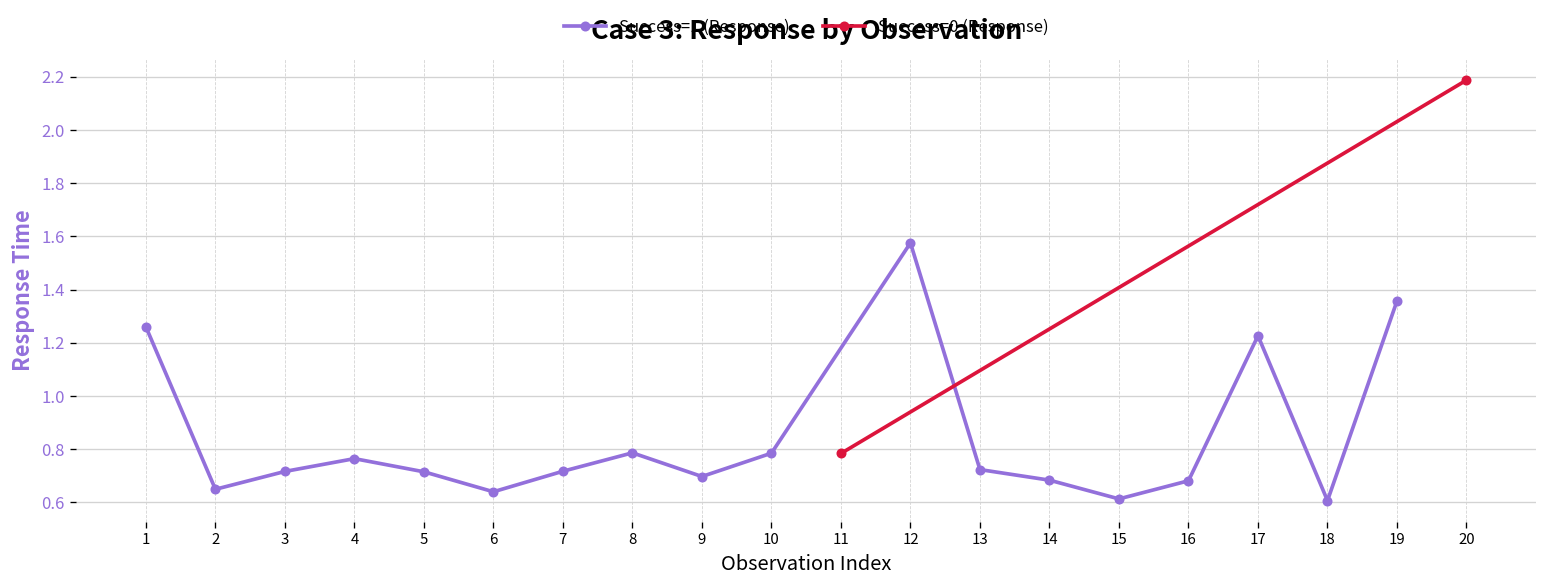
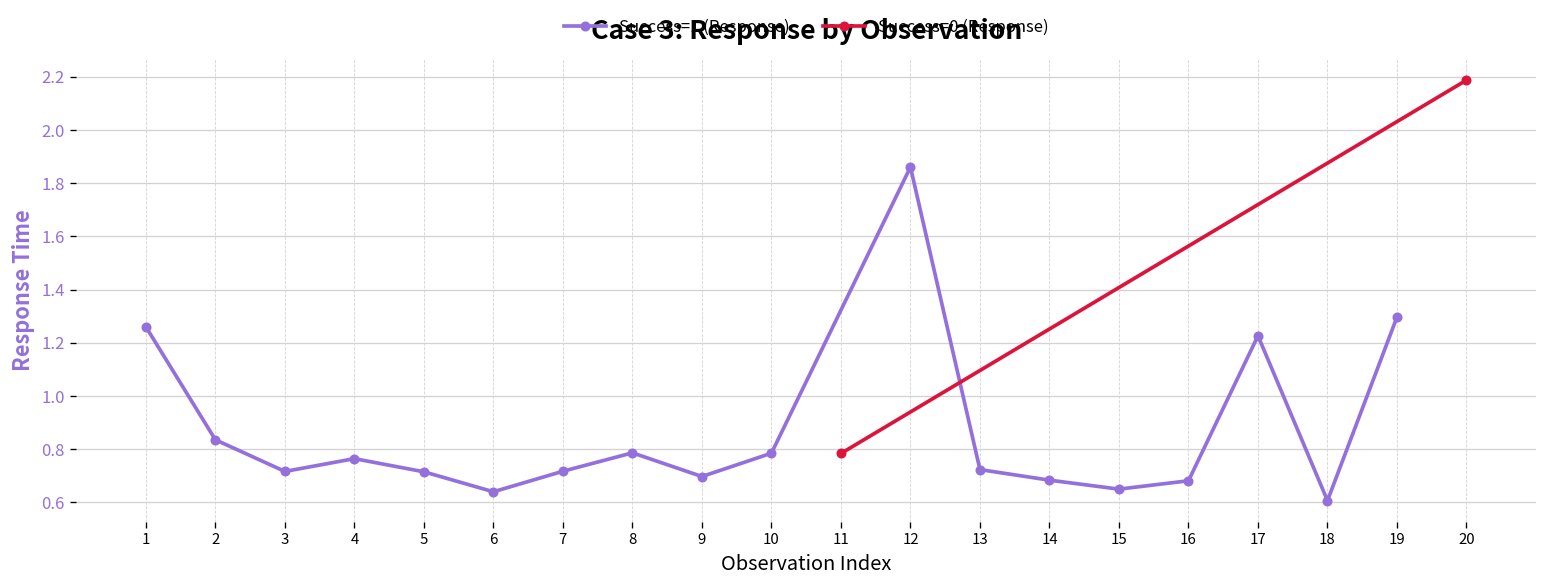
Success=1 (Response), 2: 0.65 -> 0.84
Success=1 (Response), 12: 1.58 -> 1.86
Success=1 (Response), 15: 0.61 -> 0.65
Success=1 (Response), 19: 1.36 -> 1.30
